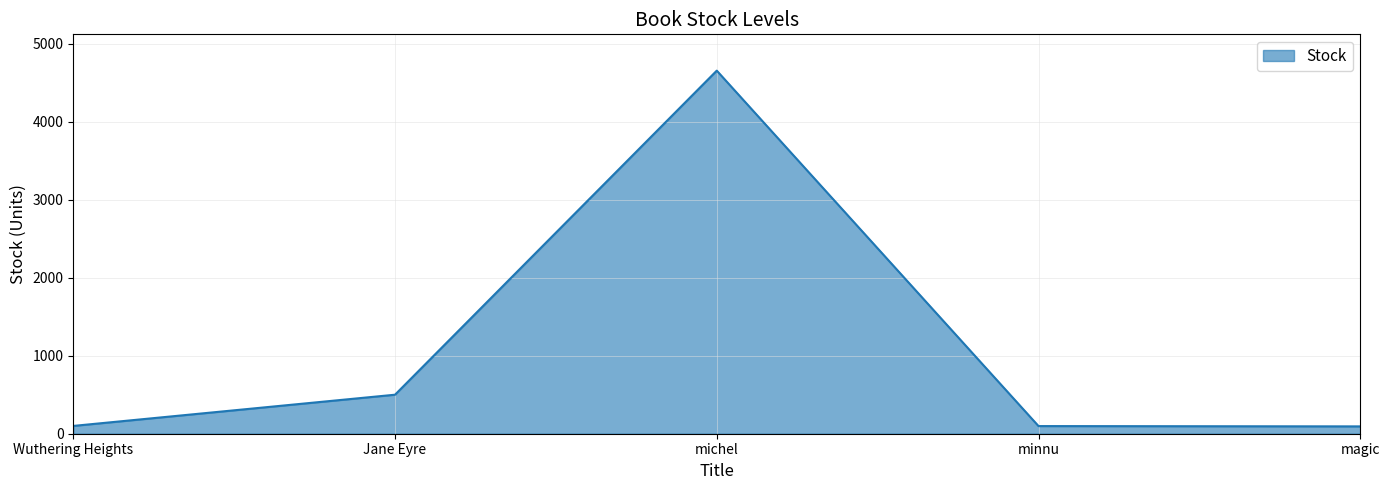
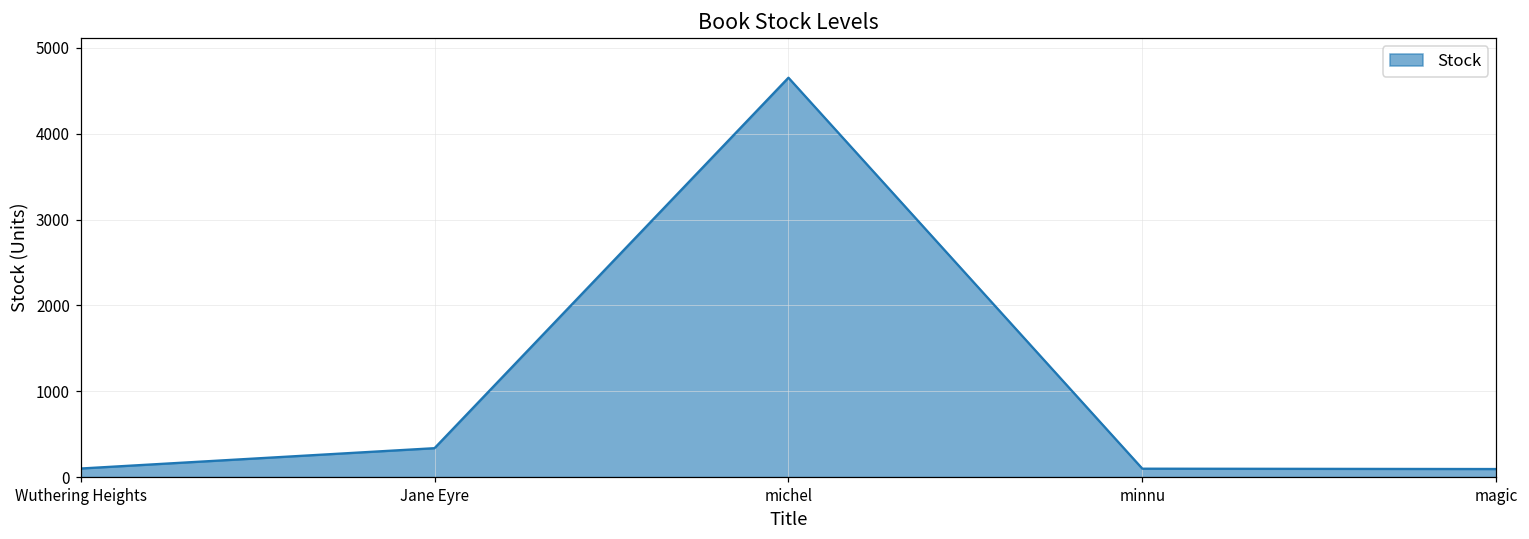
Jane Eyre: 500 -> 300
